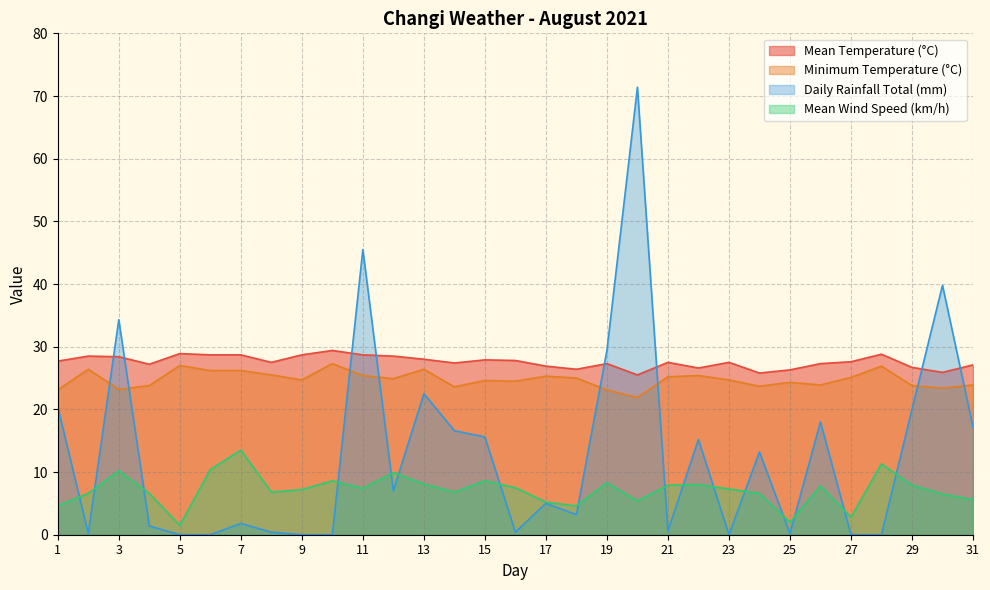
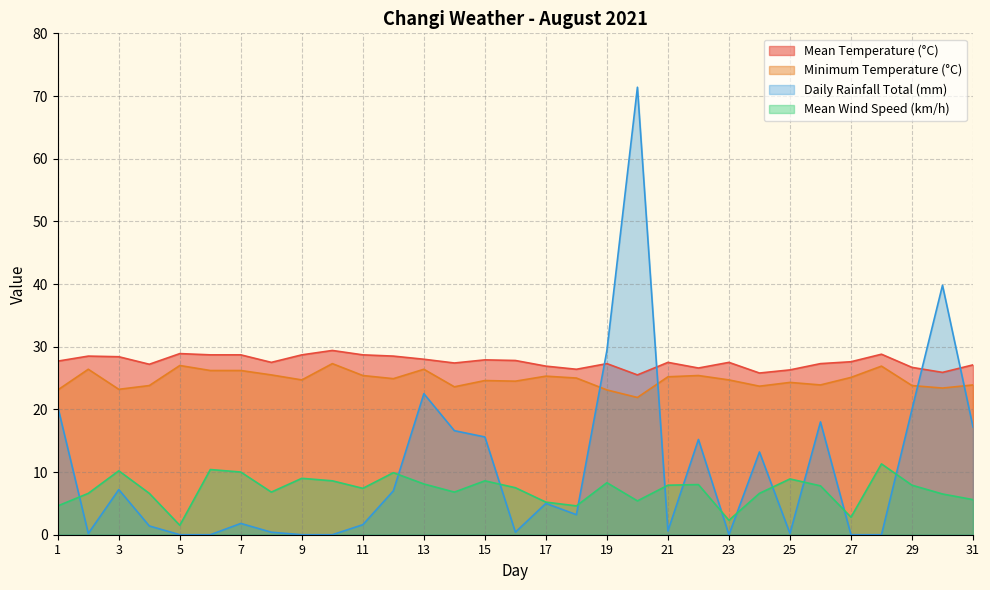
Daily Rainfall Total (mm), 3: 34 -> 7
Mean Wind Speed (km/h), 7: 14 -> 10
Mean Wind Speed (km/h), 9: 7 -> 9
Daily Rainfall Total (mm), 11: 46 -> 2
Mean Wind Speed (km/h), 23: 7 -> 2
Mean Wind Speed (km/h), 25: 2 -> 9
